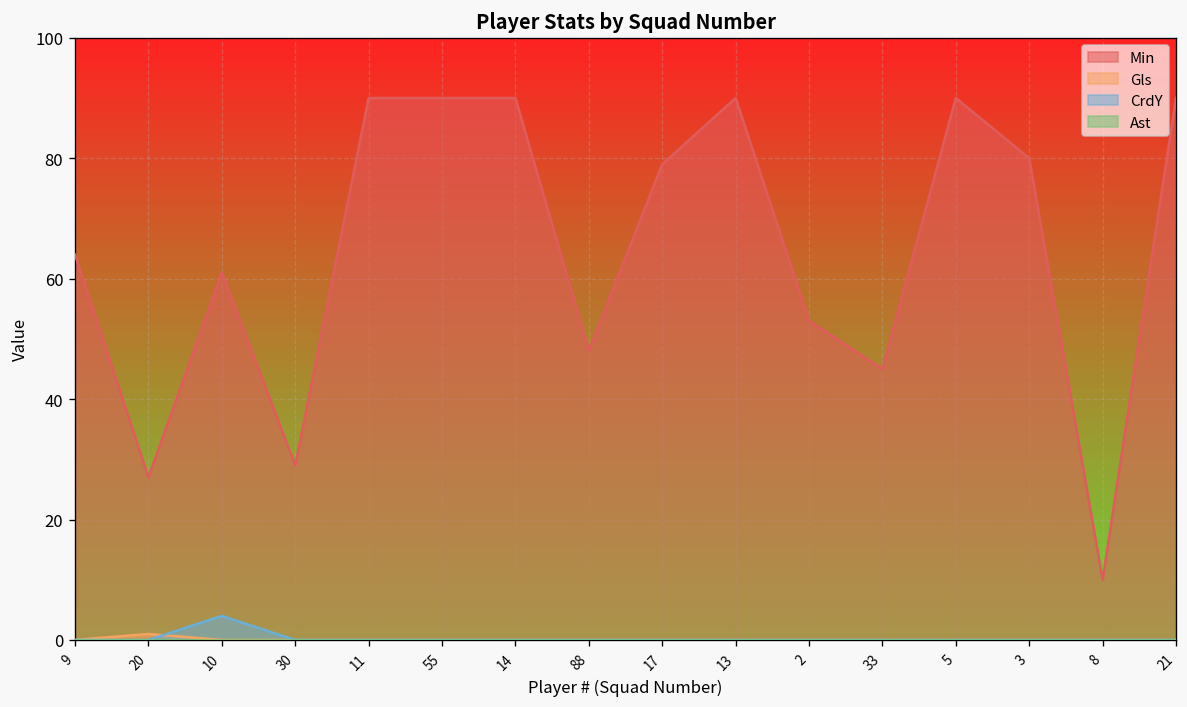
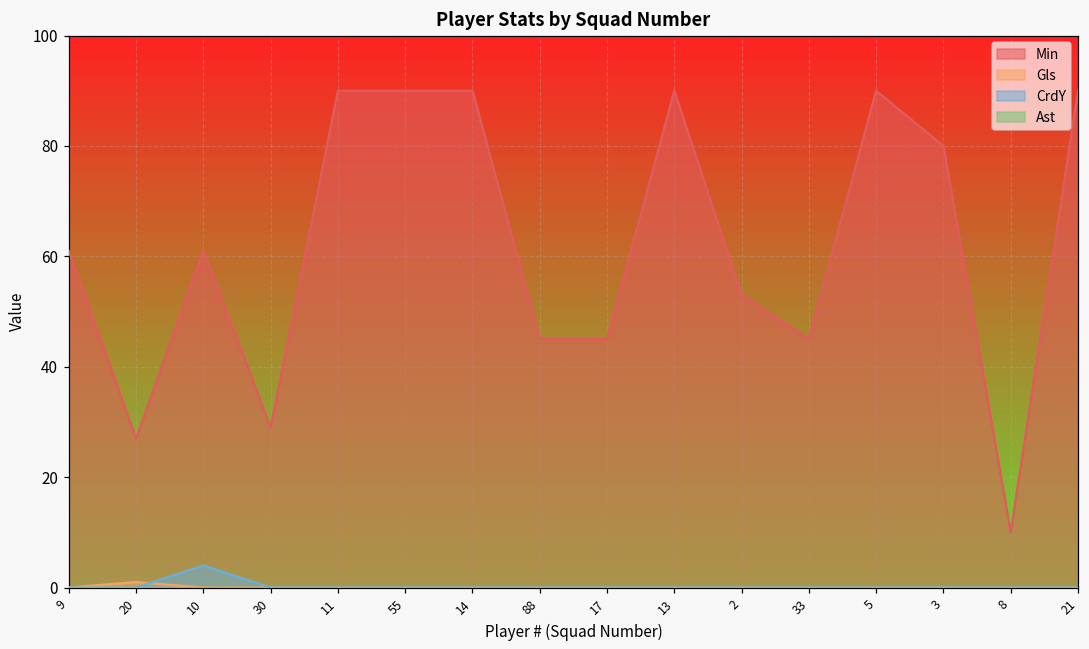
Min, 9: 64 -> 61
Min, 88: 48 -> 45
Min, 17: 79 -> 45
